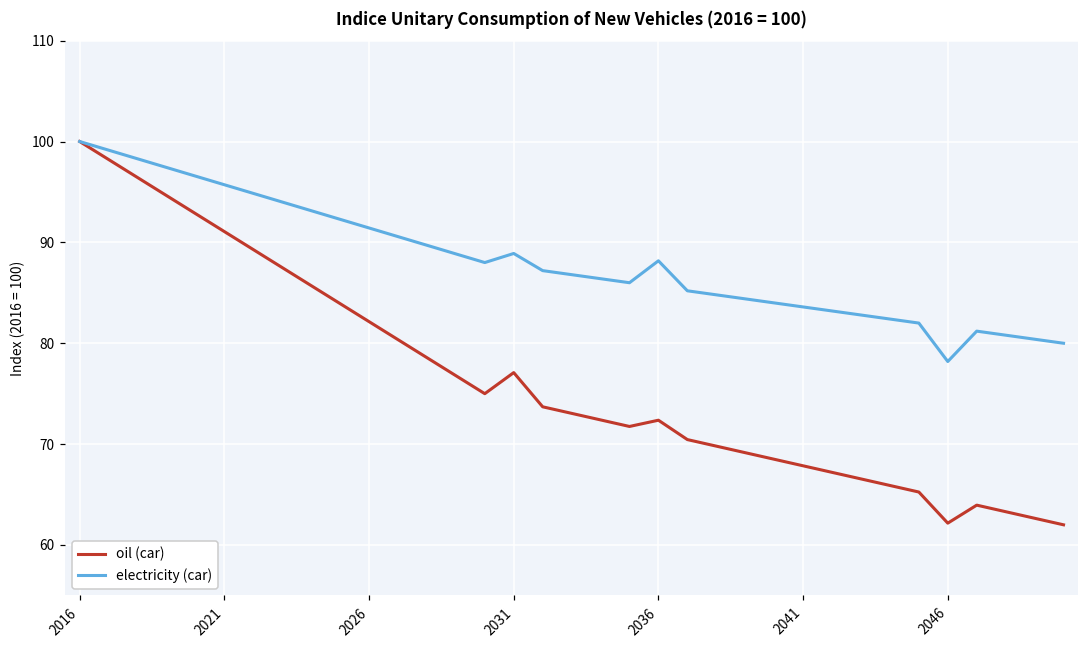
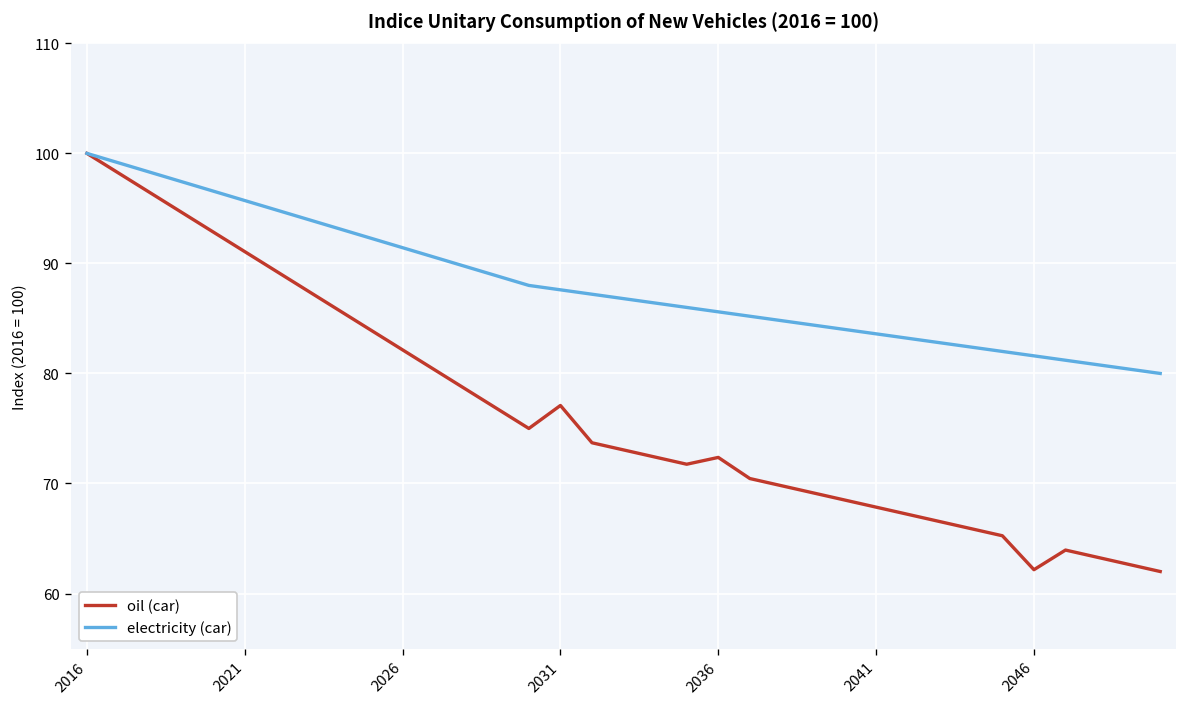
electricity (car), 2031: 89 -> 88
electricity (car), 2036: 88 -> 86
electricity (car), 2046: 78 -> 82
